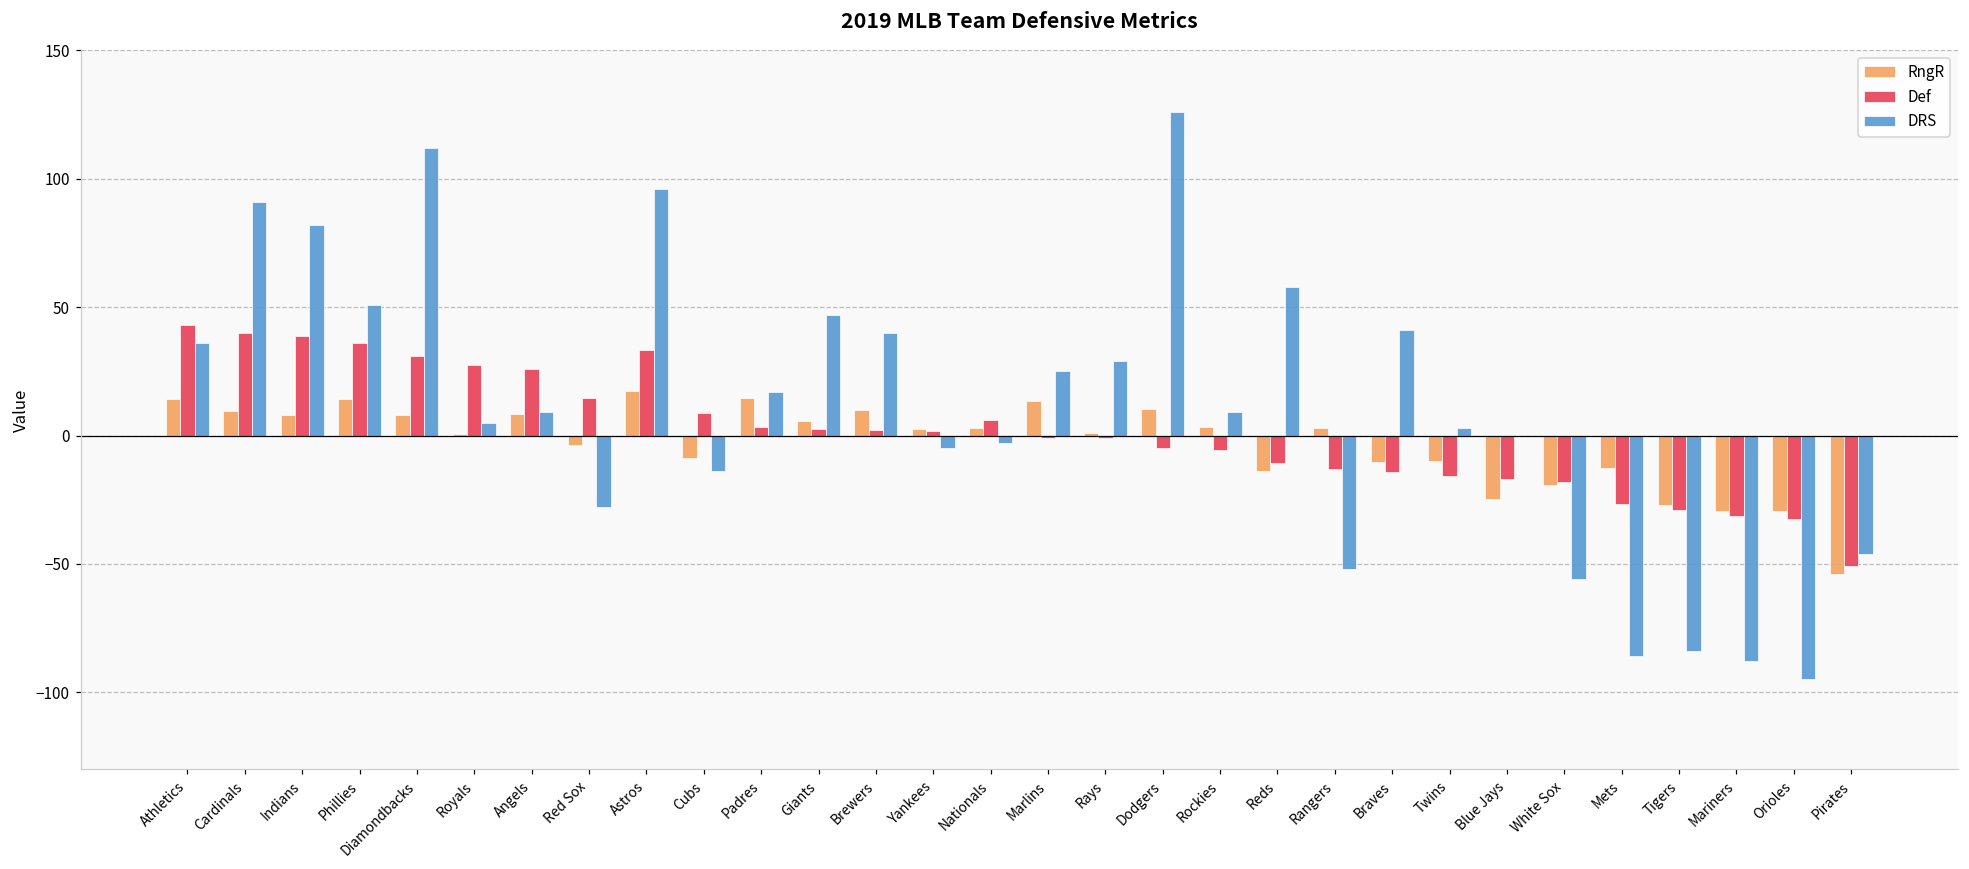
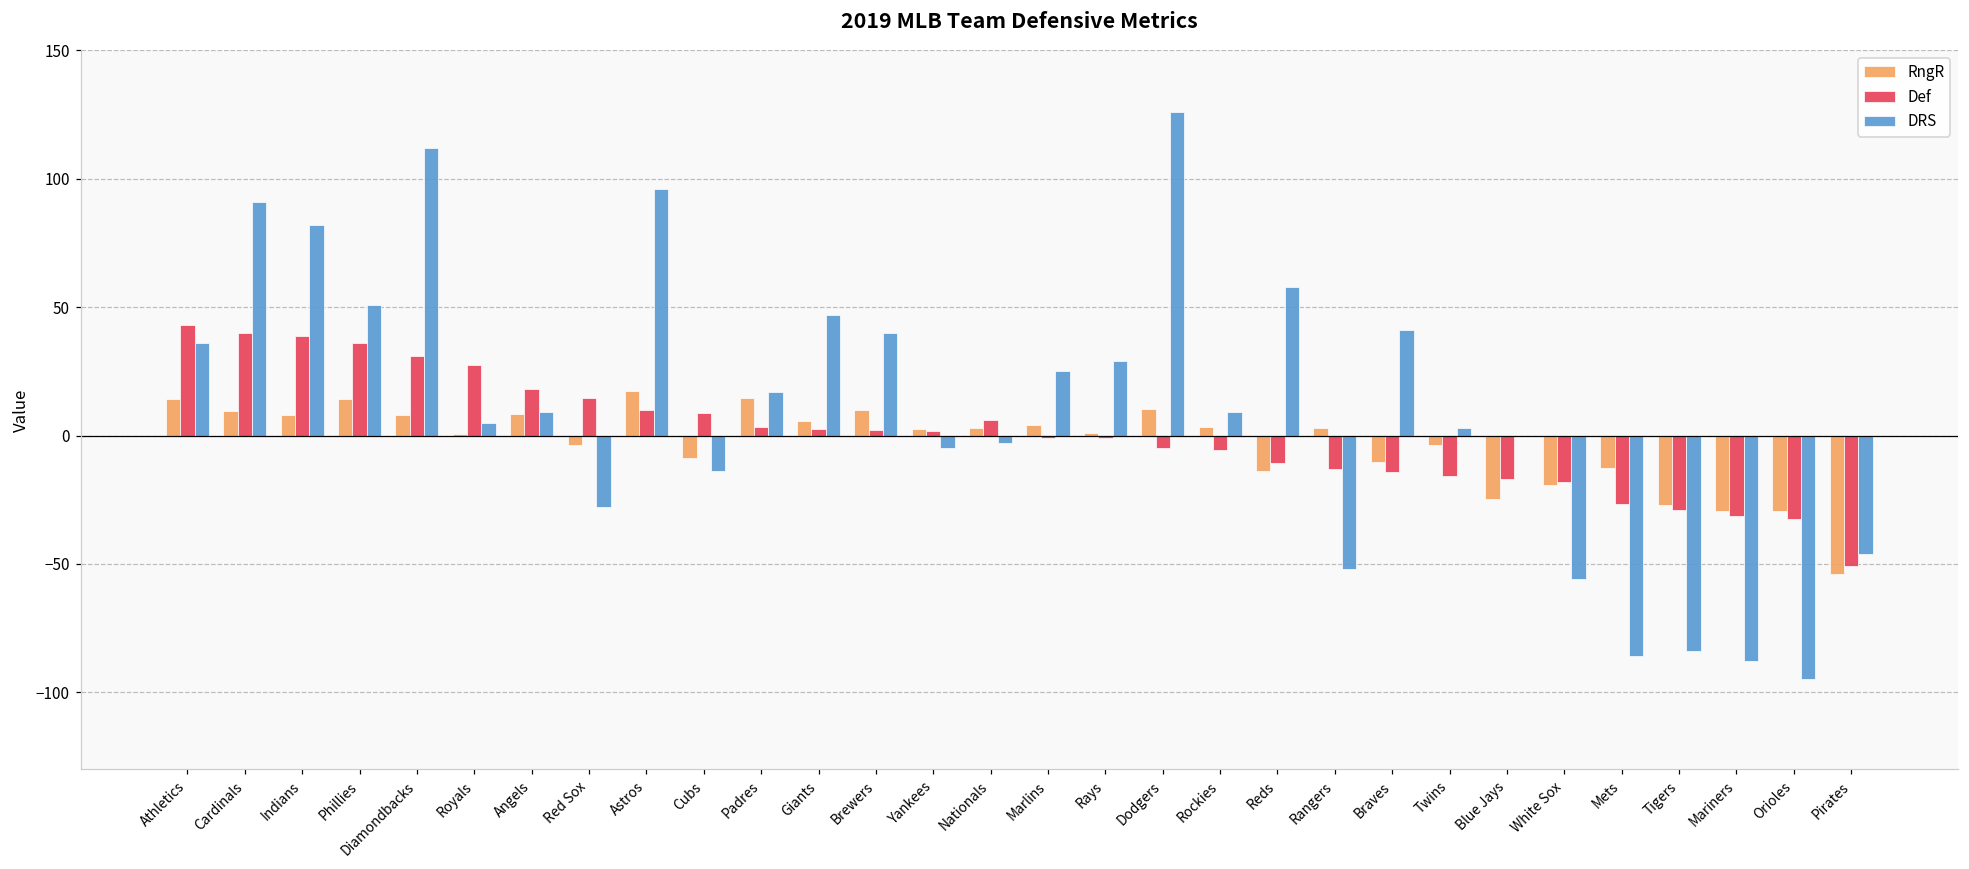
Def, Angels: 26 -> 18
Def, Astros: 33 -> 10
RngR, Marlins: 13 -> 4
RngR, Twins: -10 -> -4
